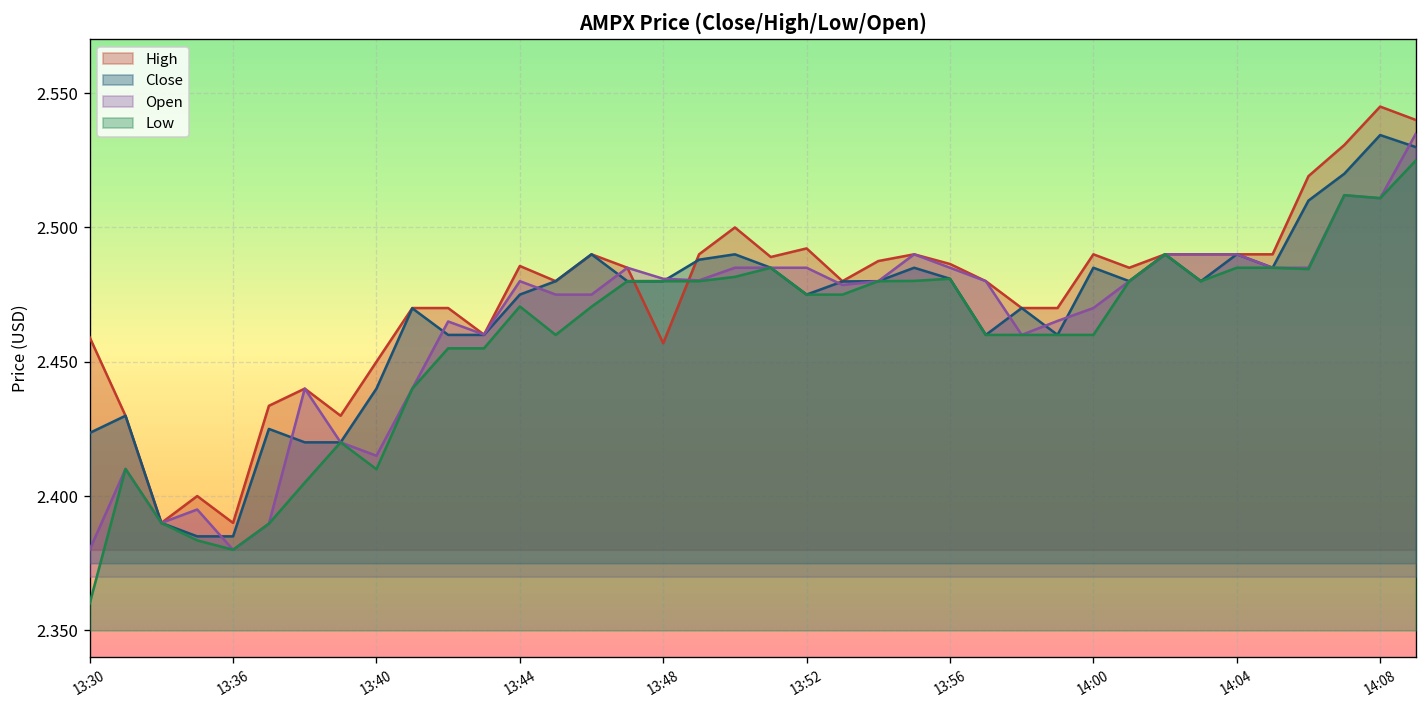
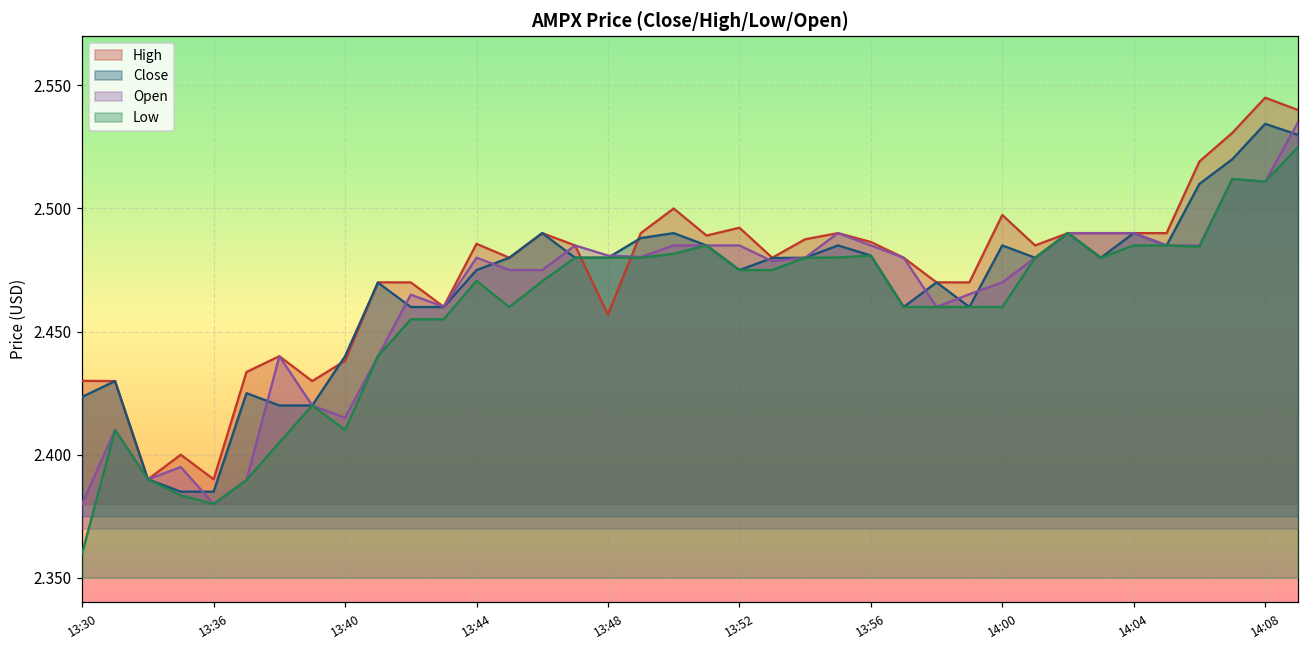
High, 13:30: 2.459 -> 2.430
High, 13:40: 2.450 -> 2.438
High, 14:00: 2.490 -> 2.497
